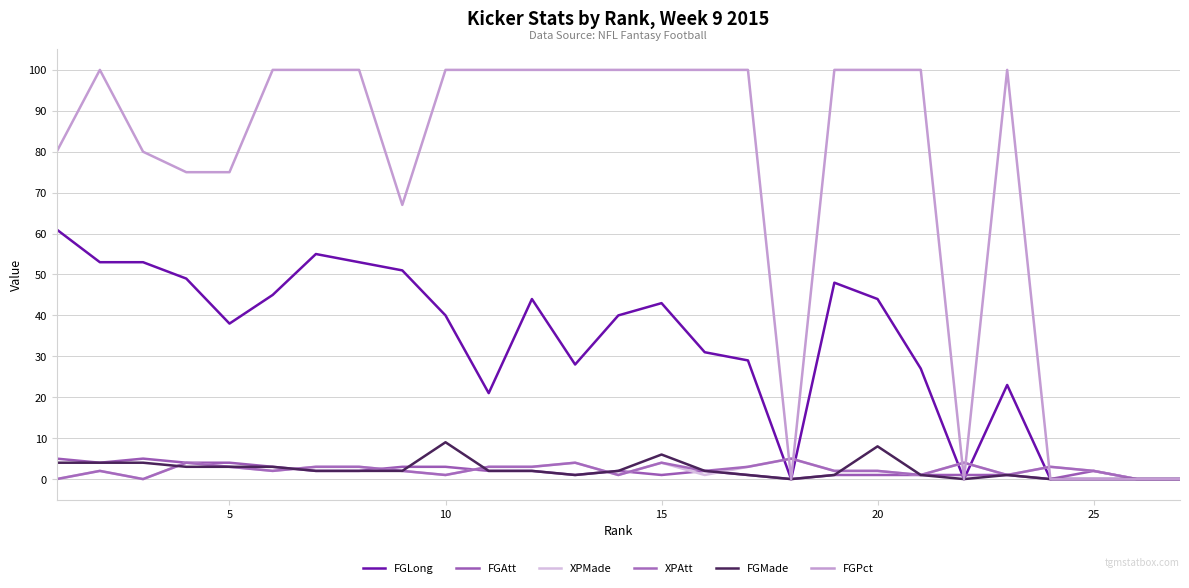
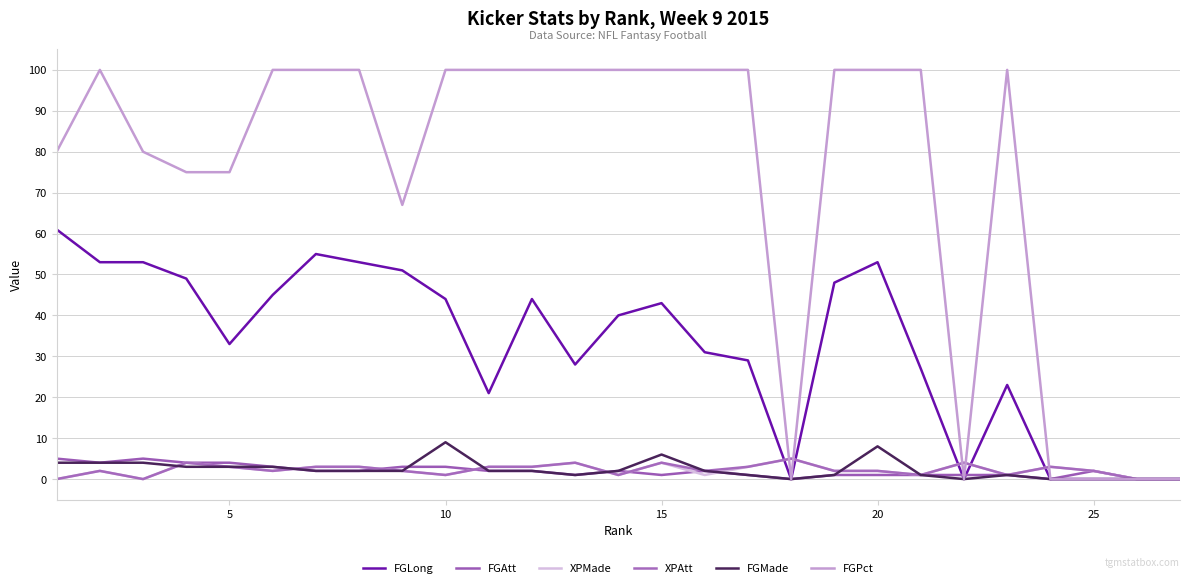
FGLong, 5: 38 -> 33
FGLong, 10: 40 -> 44
FGLong, 20: 44 -> 53
